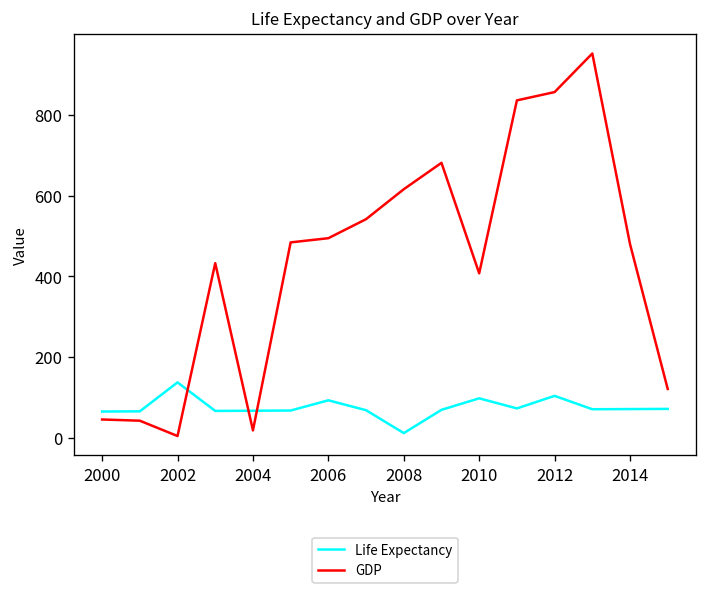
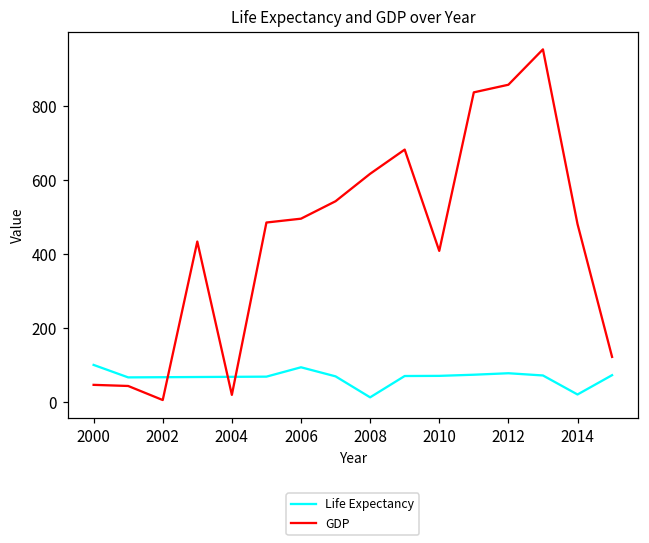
Life Expectancy, 2000: 70 -> 100
Life Expectancy, 2002: 140 -> 70
Life Expectancy, 2010: 100 -> 70
Life Expectancy, 2012: 100 -> 80
Life Expectancy, 2014: 70 -> 20
